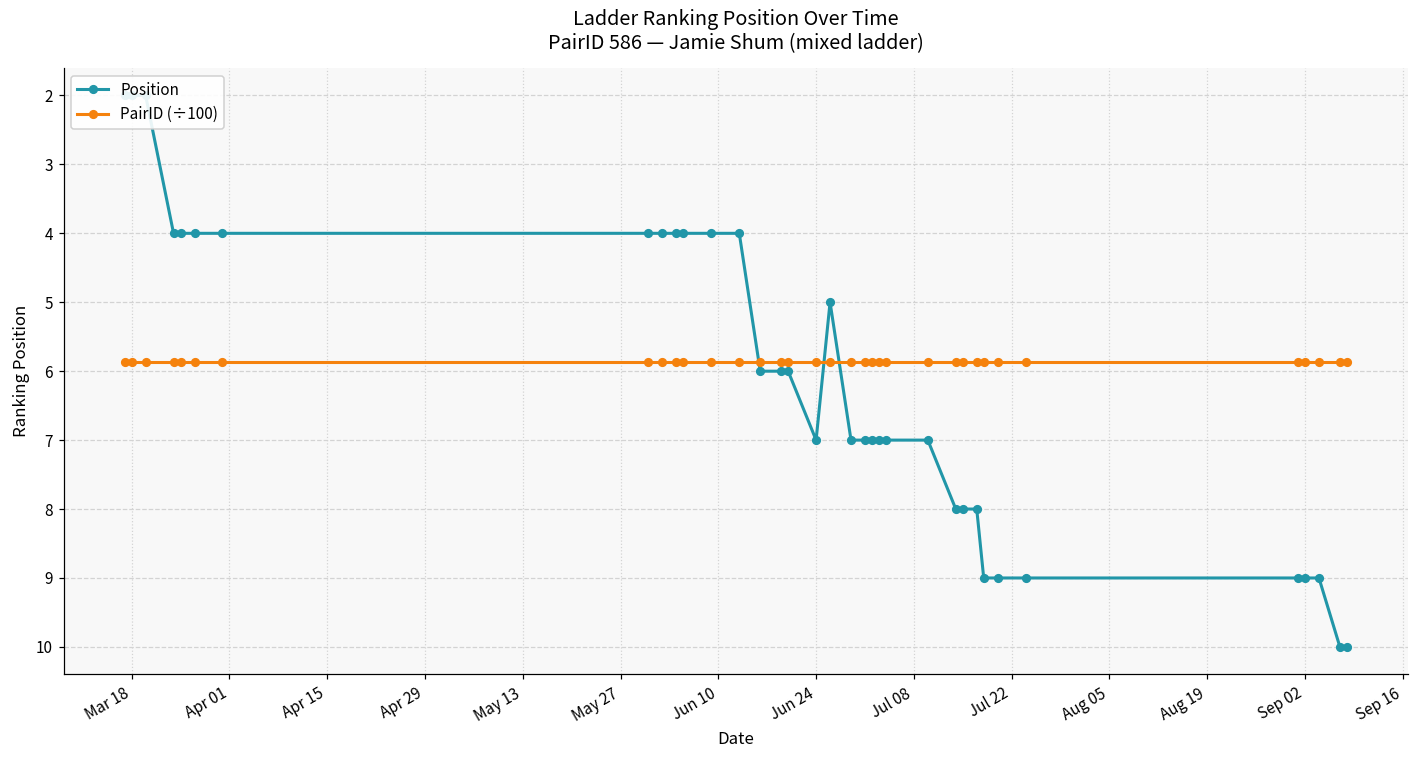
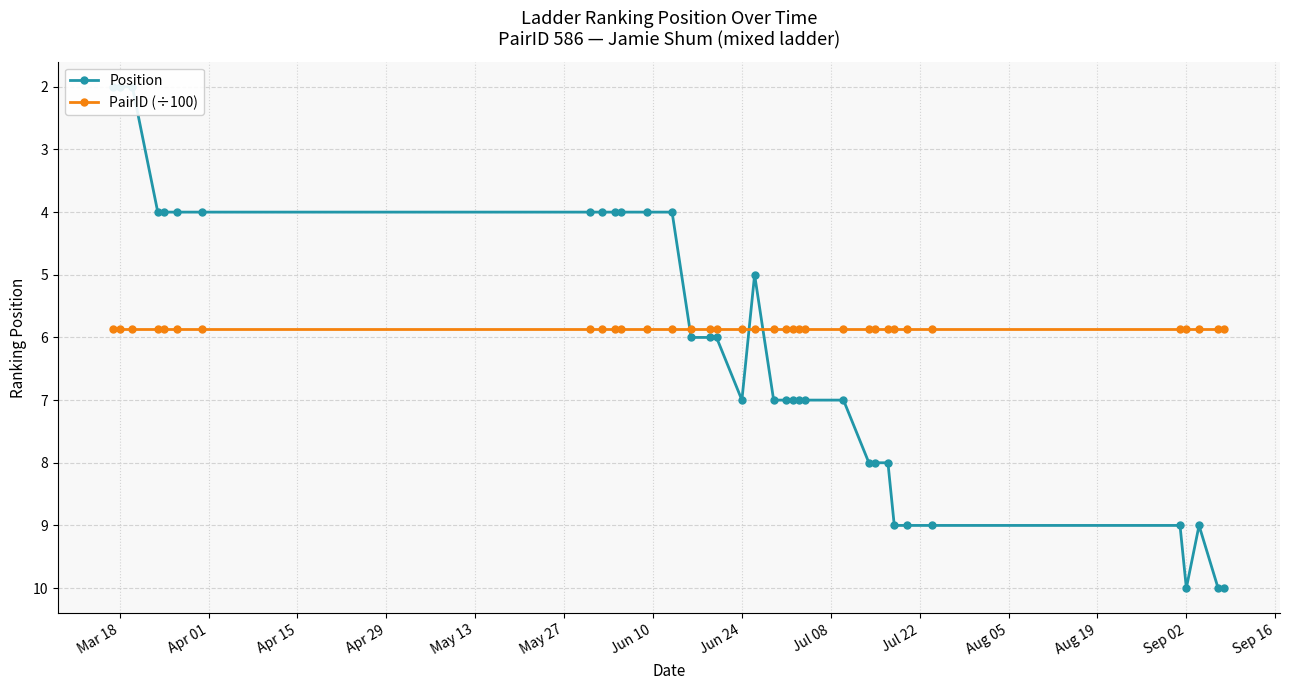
Position, Sep 02: 9 -> 10
